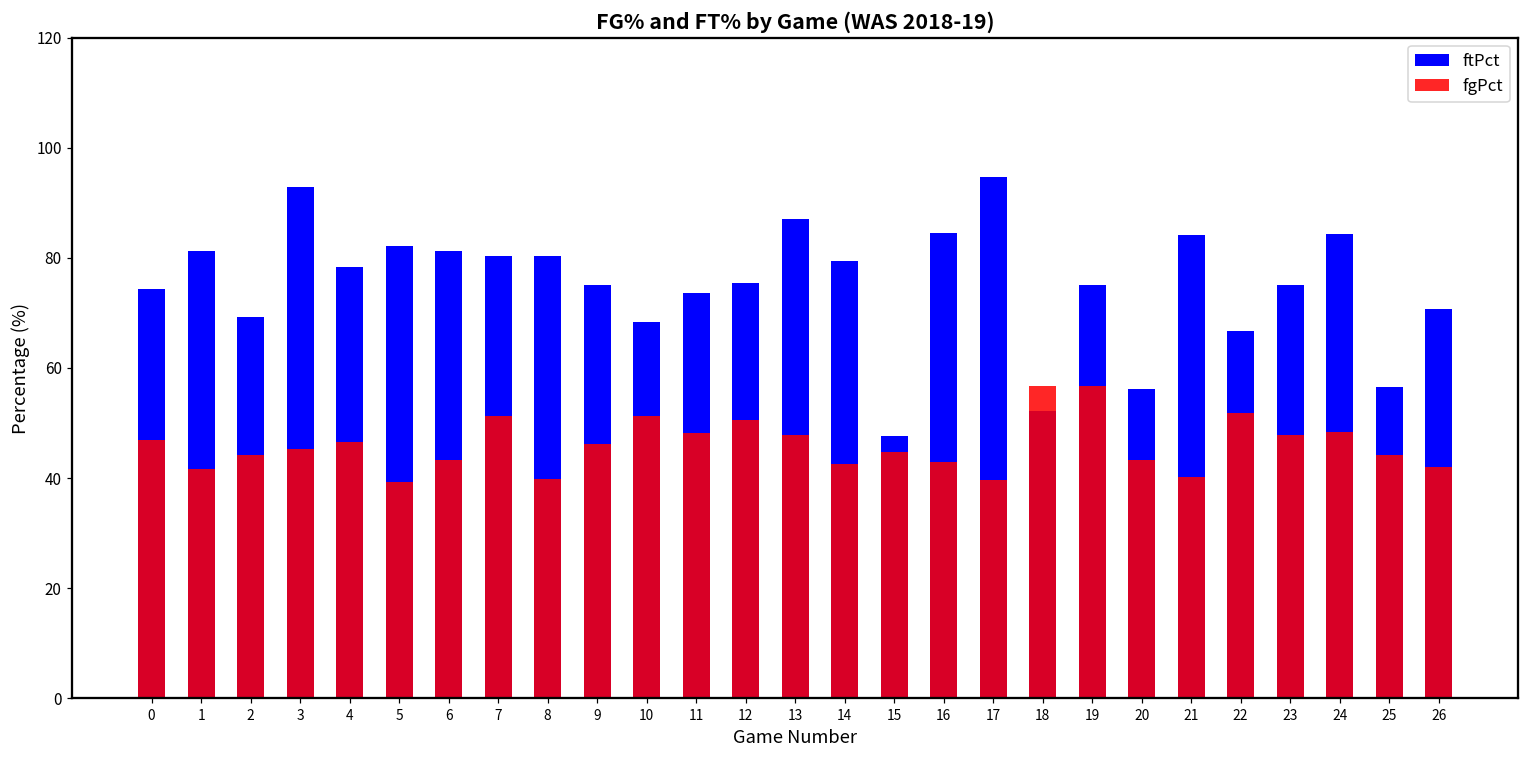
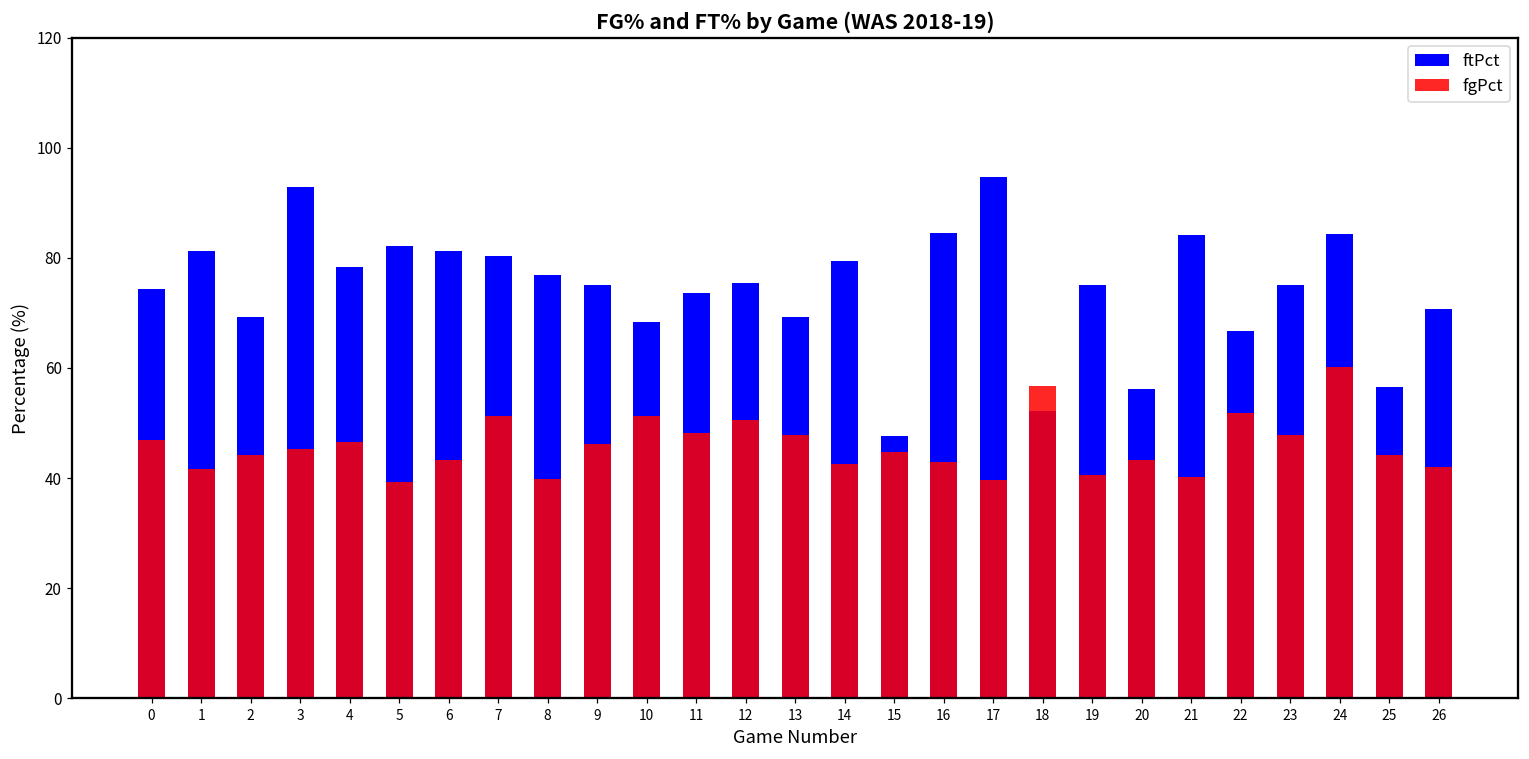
ftPct, 8: 80 -> 77
ftPct, 13: 87 -> 69
fgPct, 19: 57 -> 41
fgPct, 24: 48 -> 60
